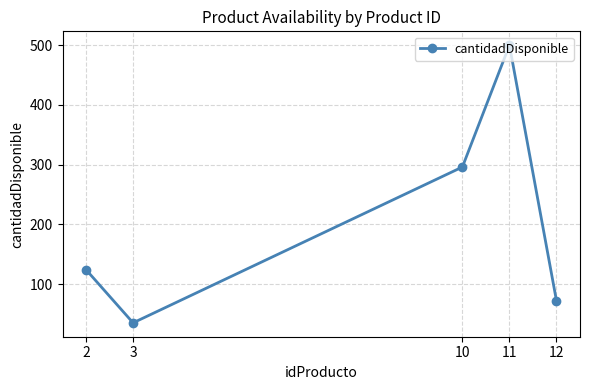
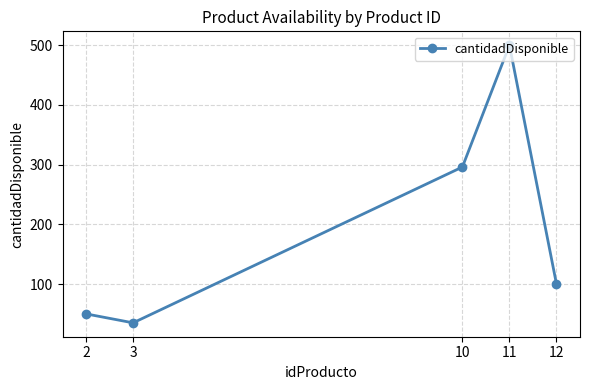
2: 120 -> 50
12: 70 -> 100
